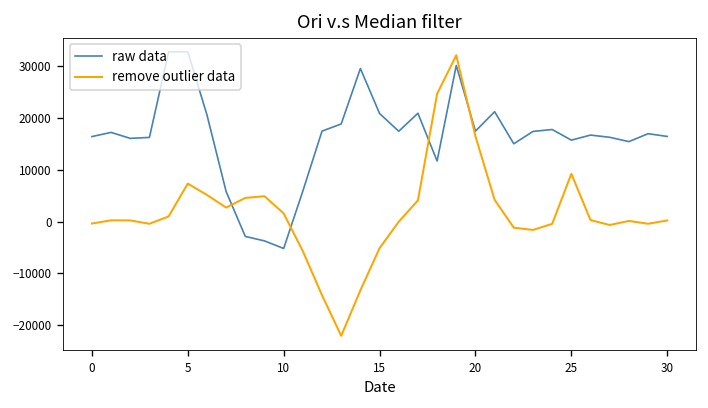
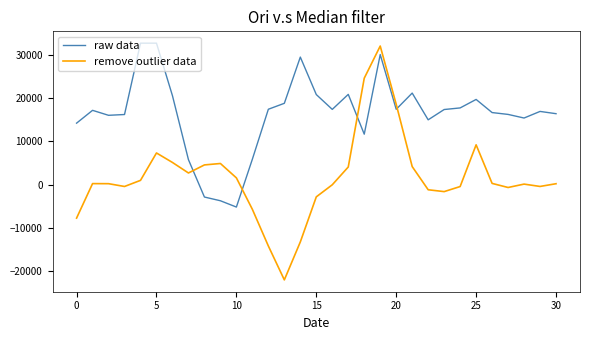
raw data, 0: 16000 -> 14000
remove outlier data, 0: 0 -> -8000
remove outlier data, 15: -5000 -> -3000
remove outlier data, 20: 16000 -> 19000
raw data, 25: 16000 -> 20000
